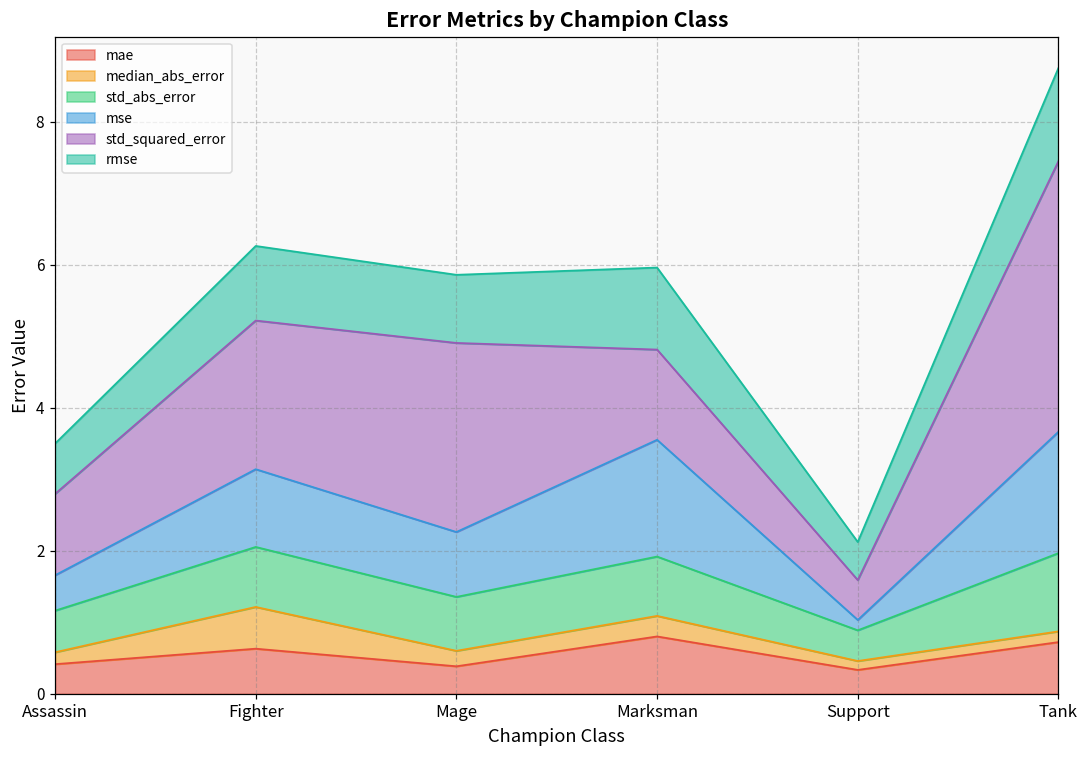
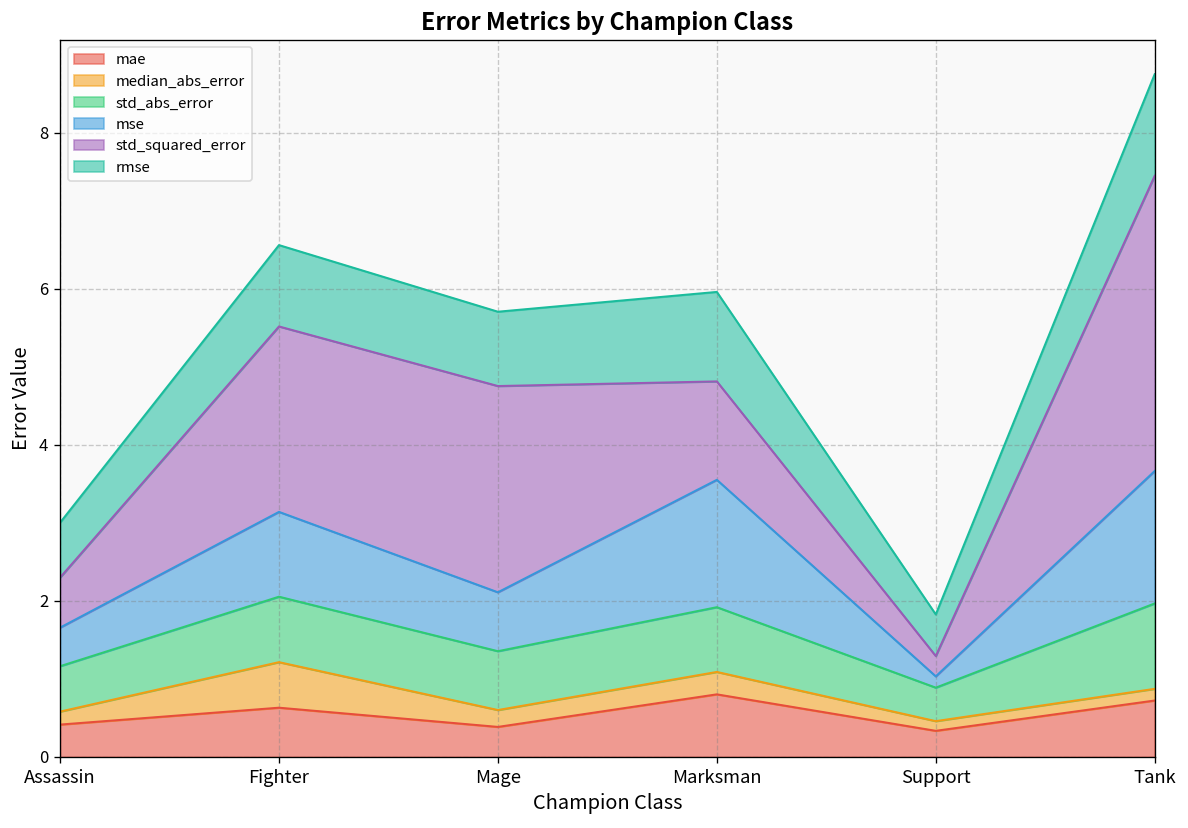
std_squared_error, Assassin: 1.1 -> 0.6
std_squared_error, Fighter: 2.1 -> 2.4
mse, Mage: 0.9 -> 0.8
std_squared_error, Support: 0.6 -> 0.3
